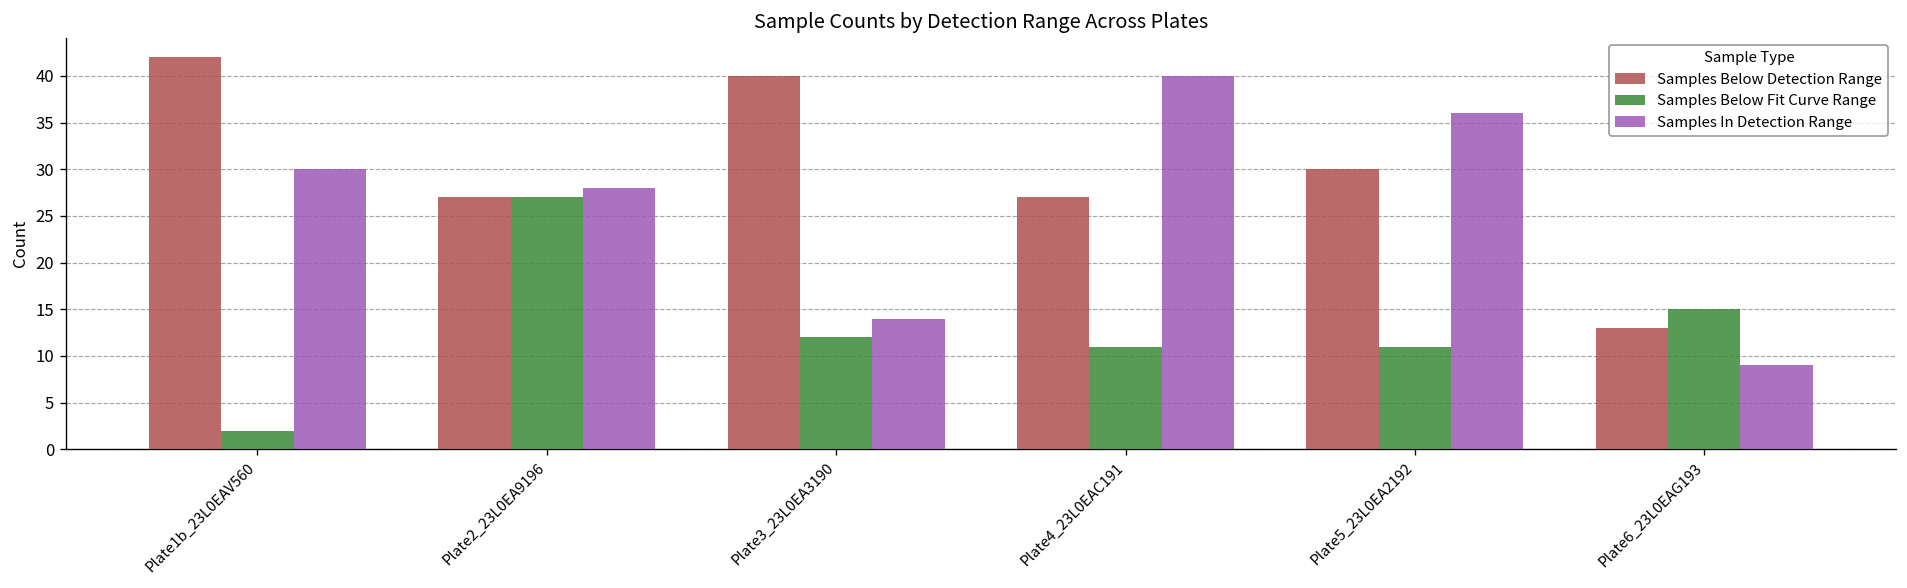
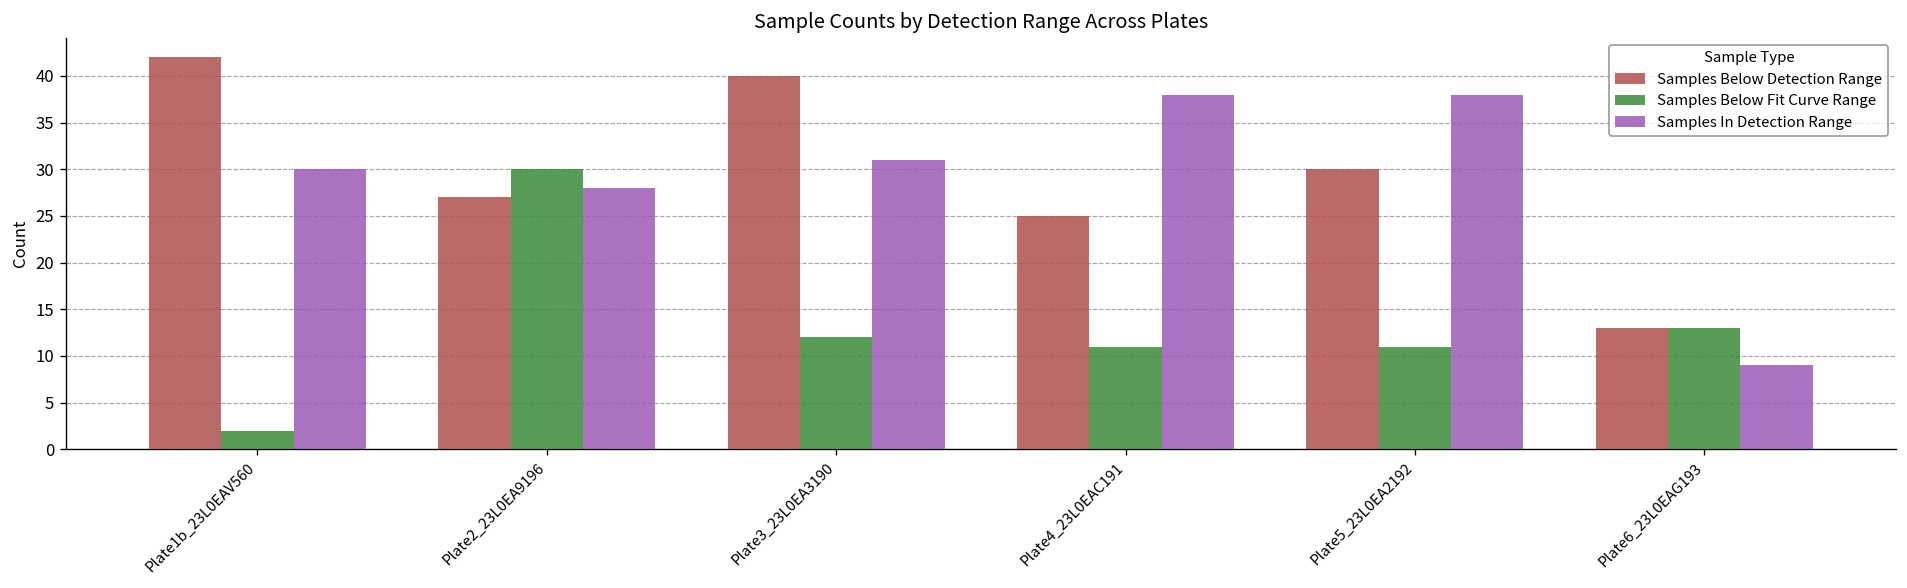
Samples Below Fit Curve Range, Plate2_23L0EA9196: 27 -> 30
Samples In Detection Range, Plate3_23L0EA3190: 14 -> 31
Samples Below Detection Range, Plate4_23L0EAC191: 27 -> 25
Samples In Detection Range, Plate4_23L0EAC191: 40 -> 38
Samples In Detection Range, Plate5_23L0EA2192: 36 -> 38
Samples Below Fit Curve Range, Plate6_23L0EAG193: 15 -> 13
